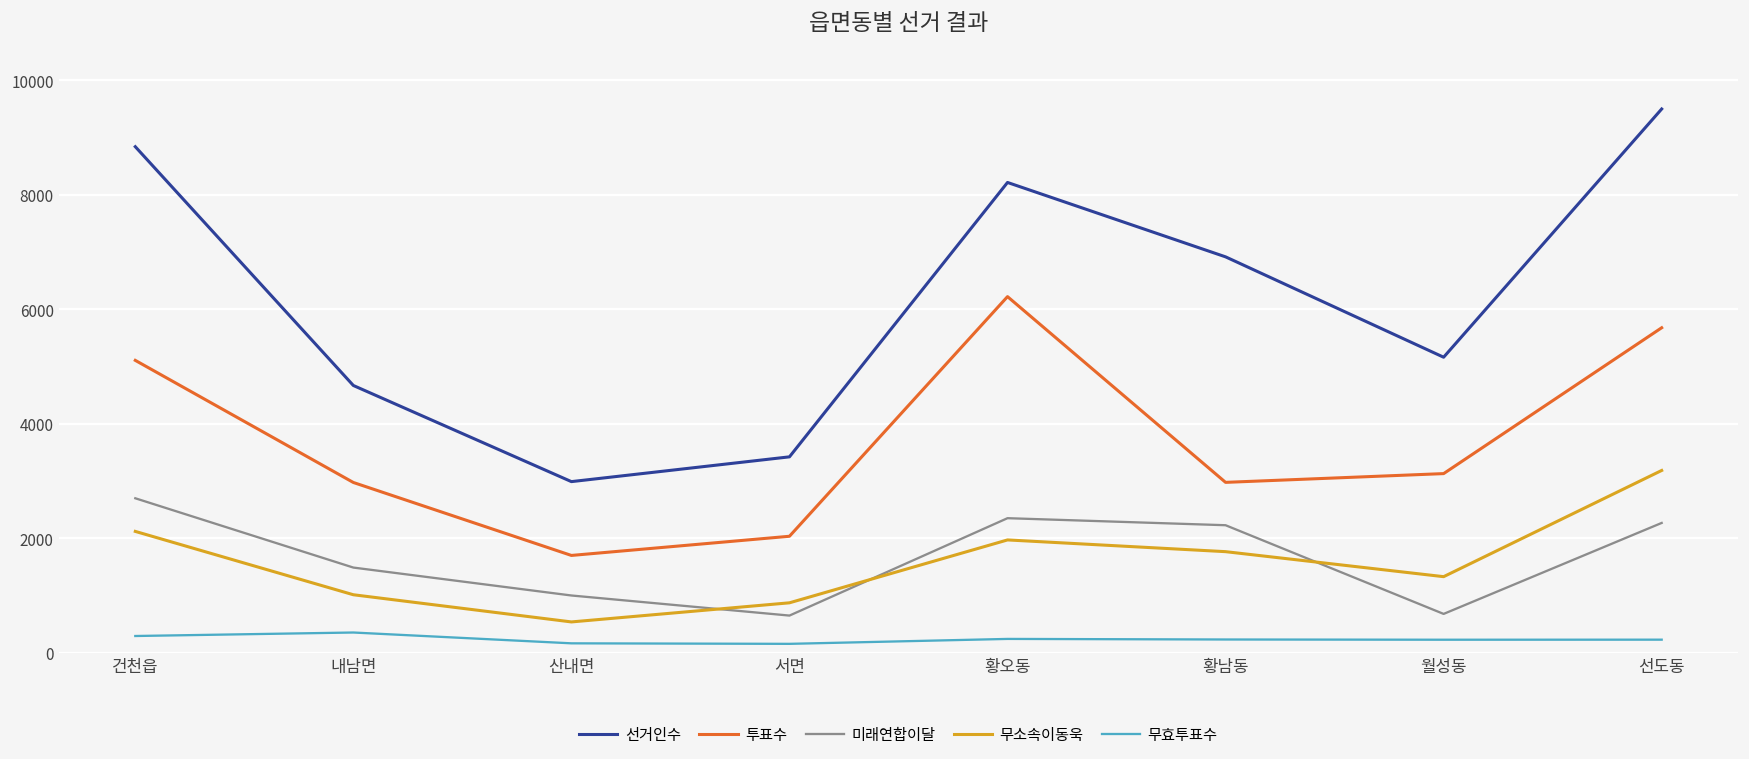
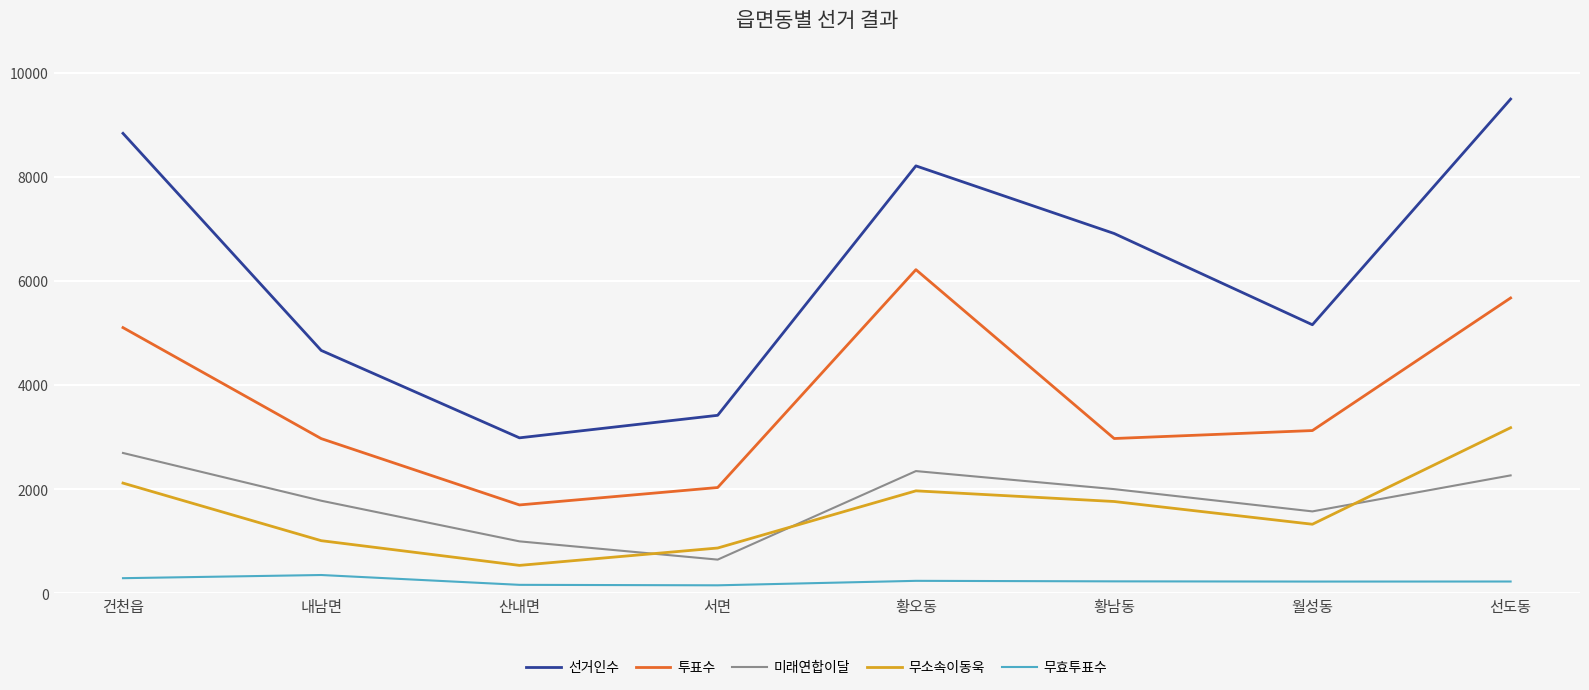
미래연합이달, 내남면: 1500 -> 1800
미래연합이달, 황남동: 2200 -> 2000
미래연합이달, 월성동: 700 -> 1600
